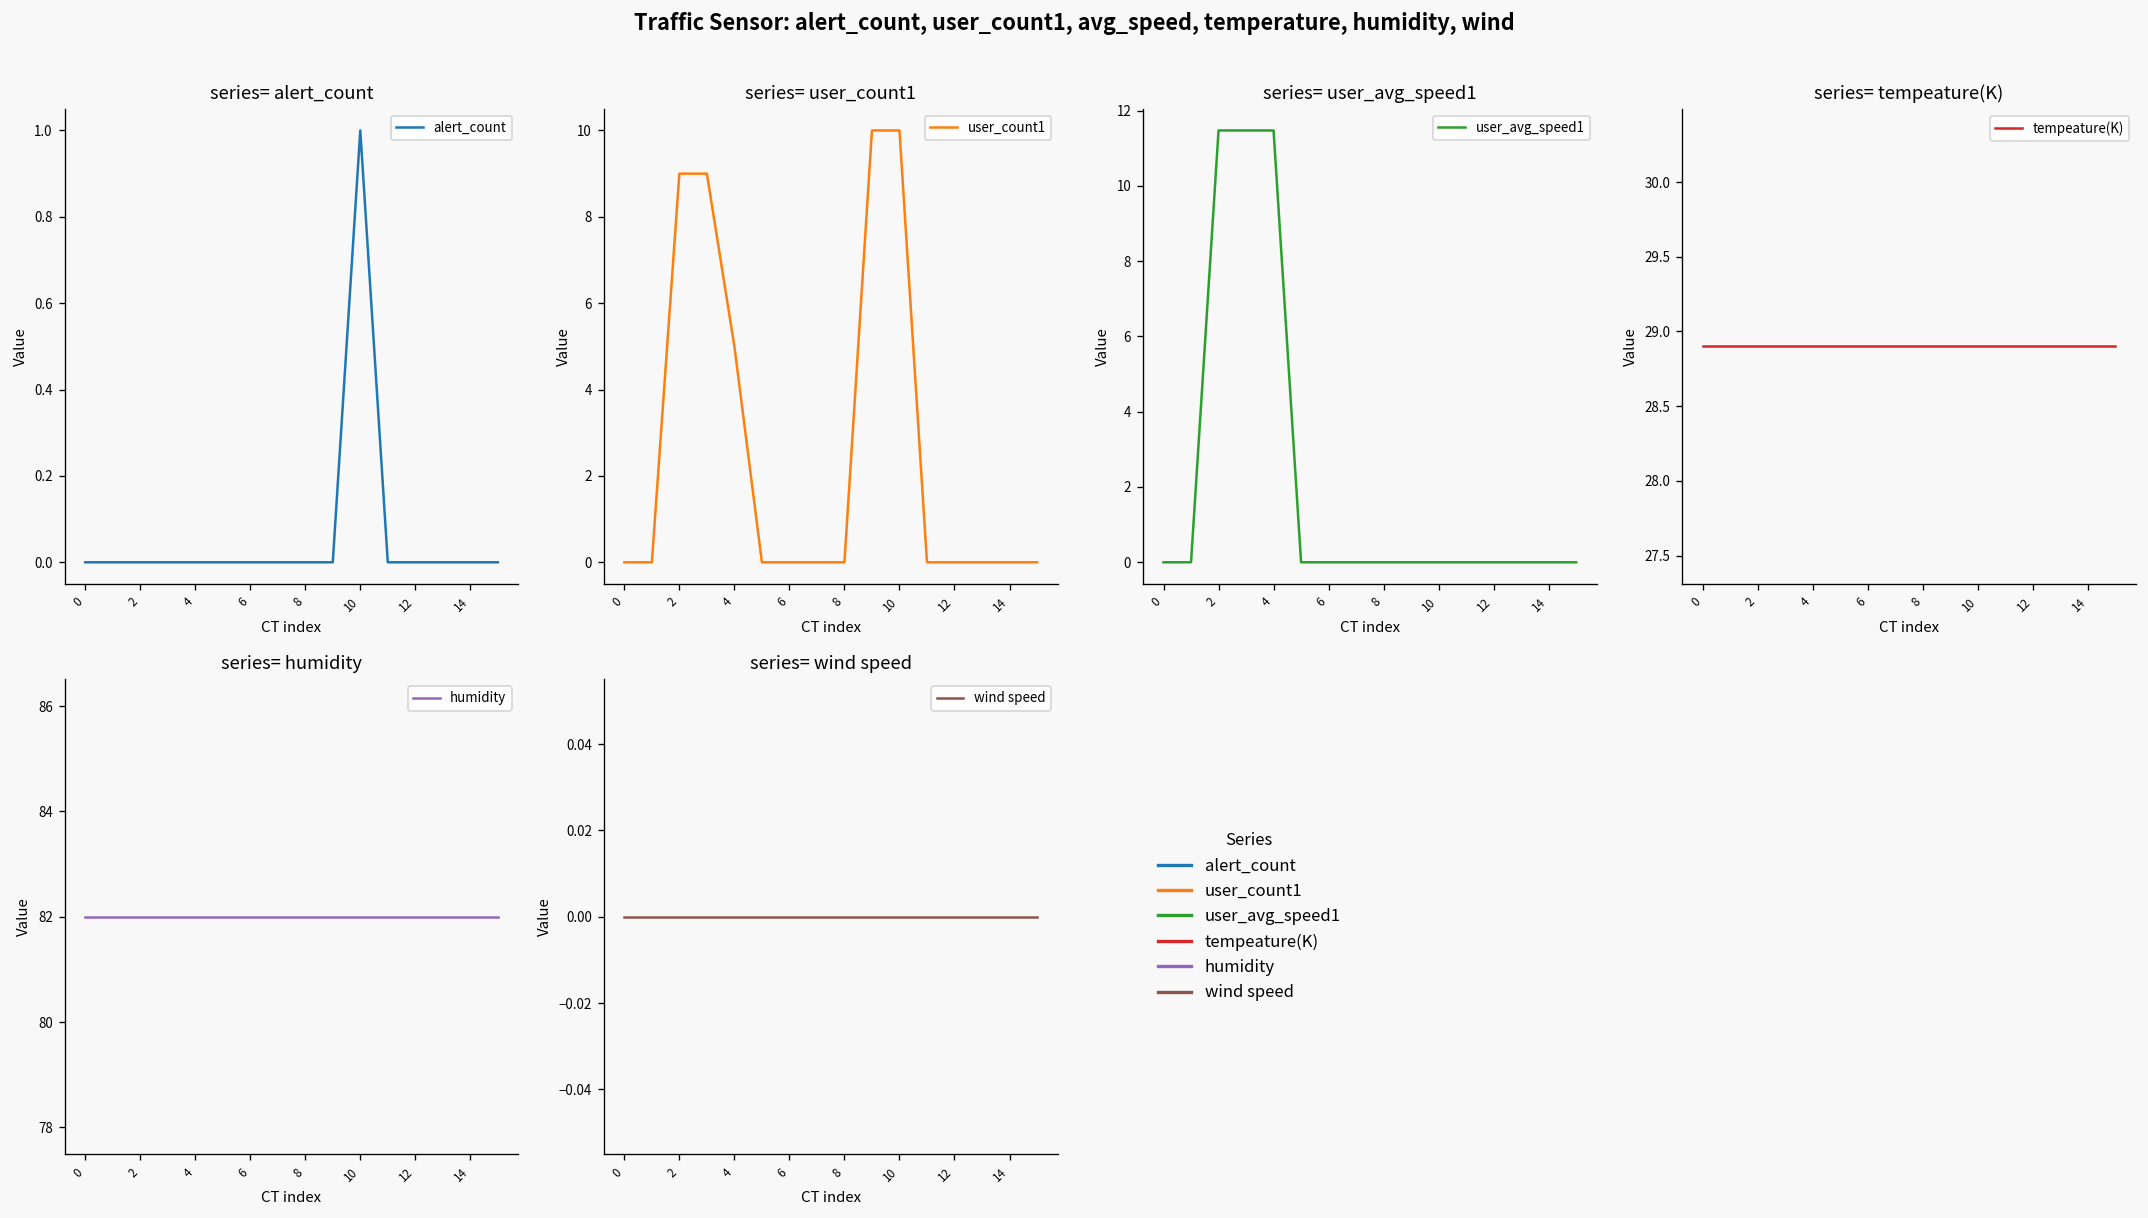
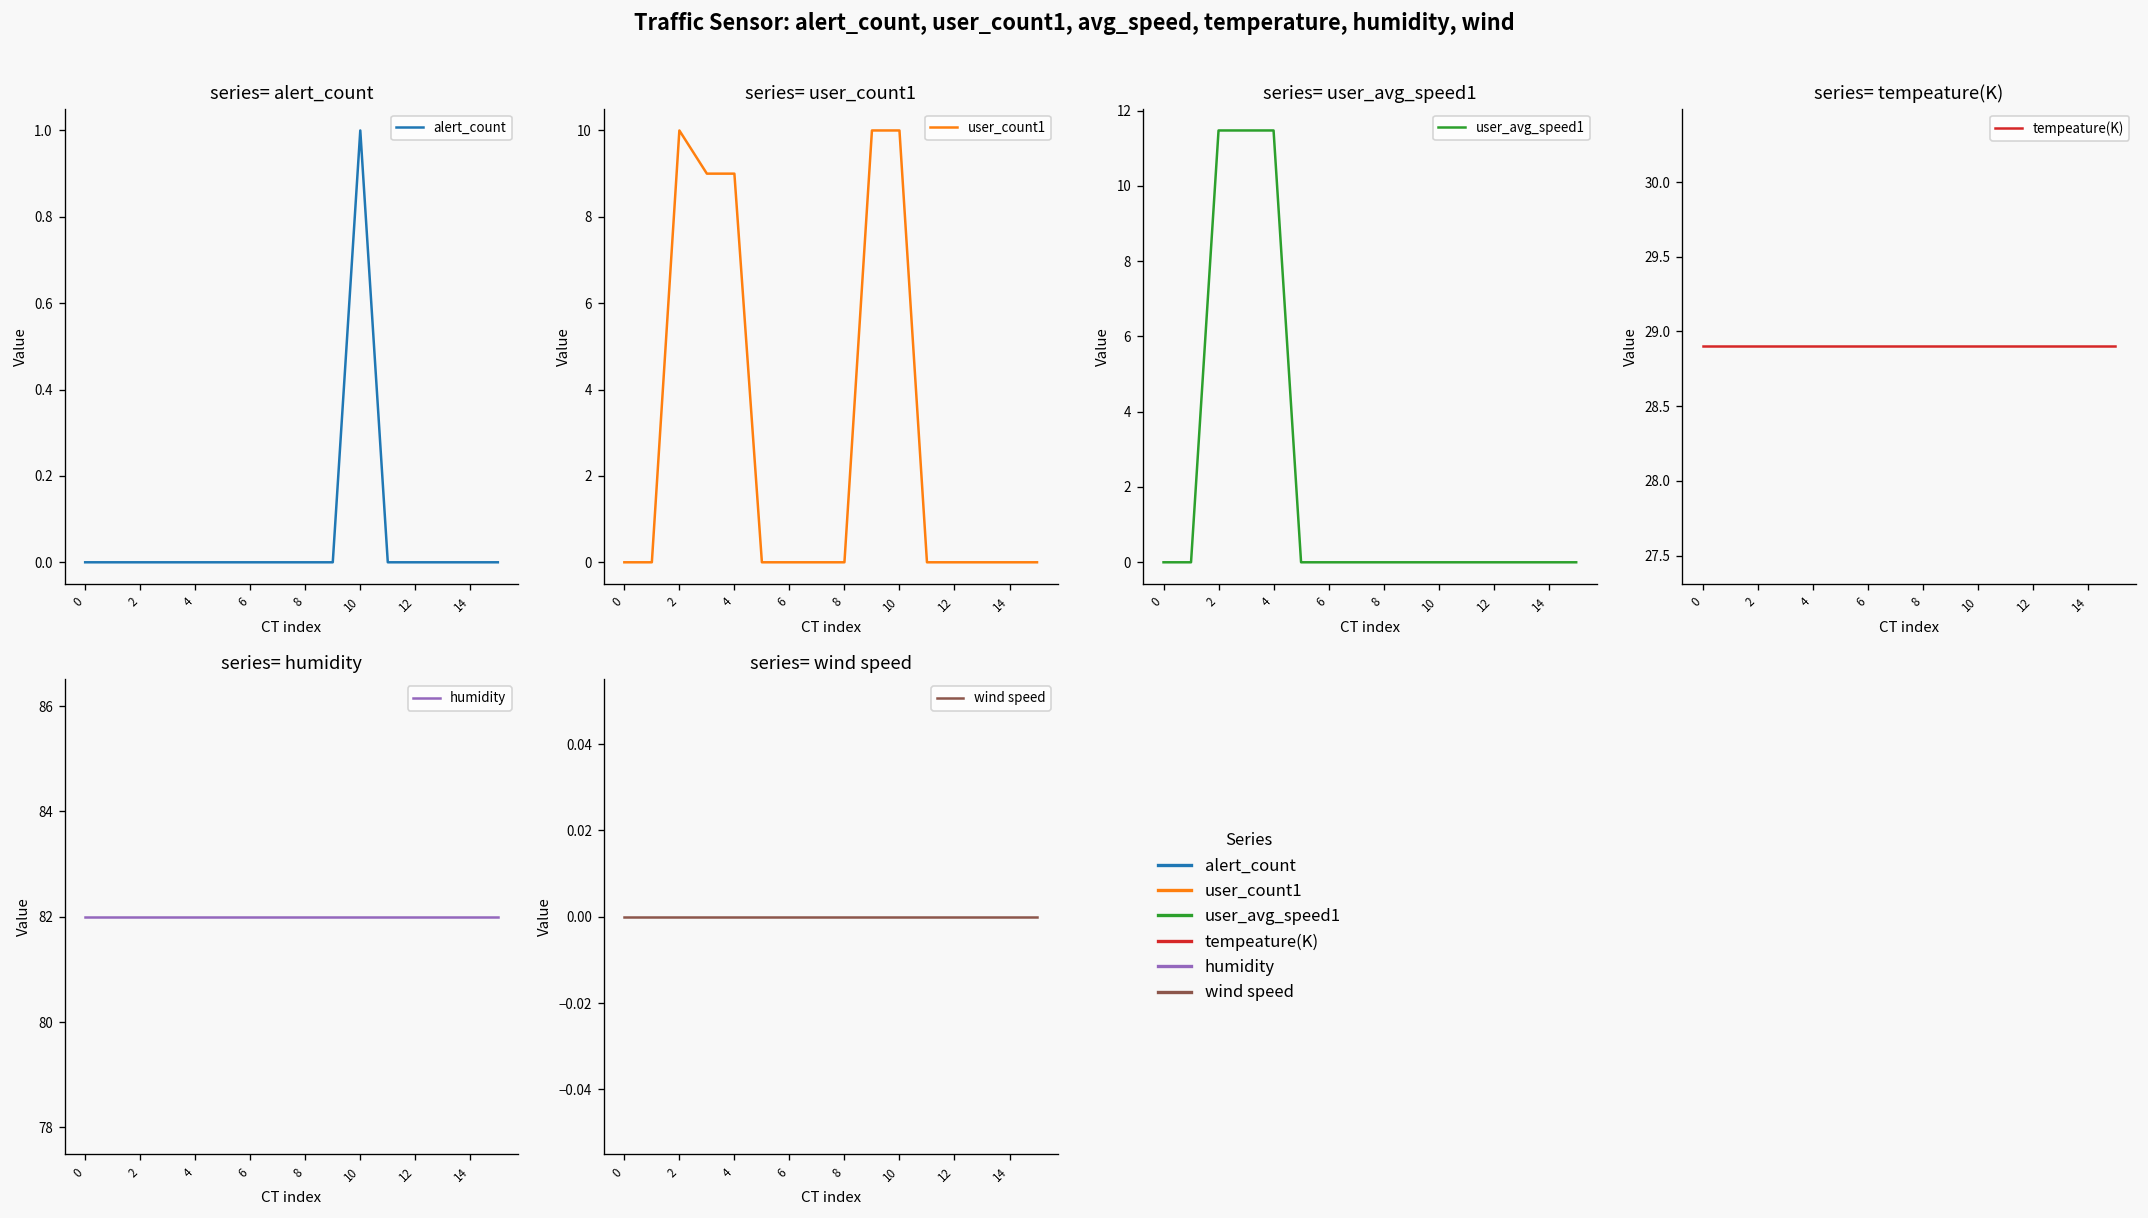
series= user_count1, 2: 9 -> 10
series= user_count1, 4: 5 -> 9
